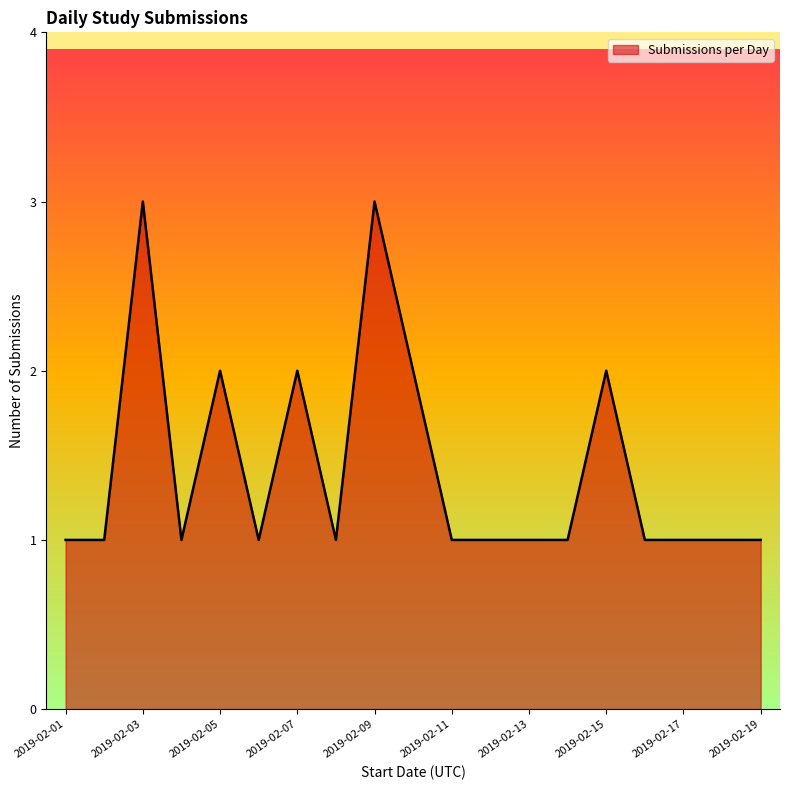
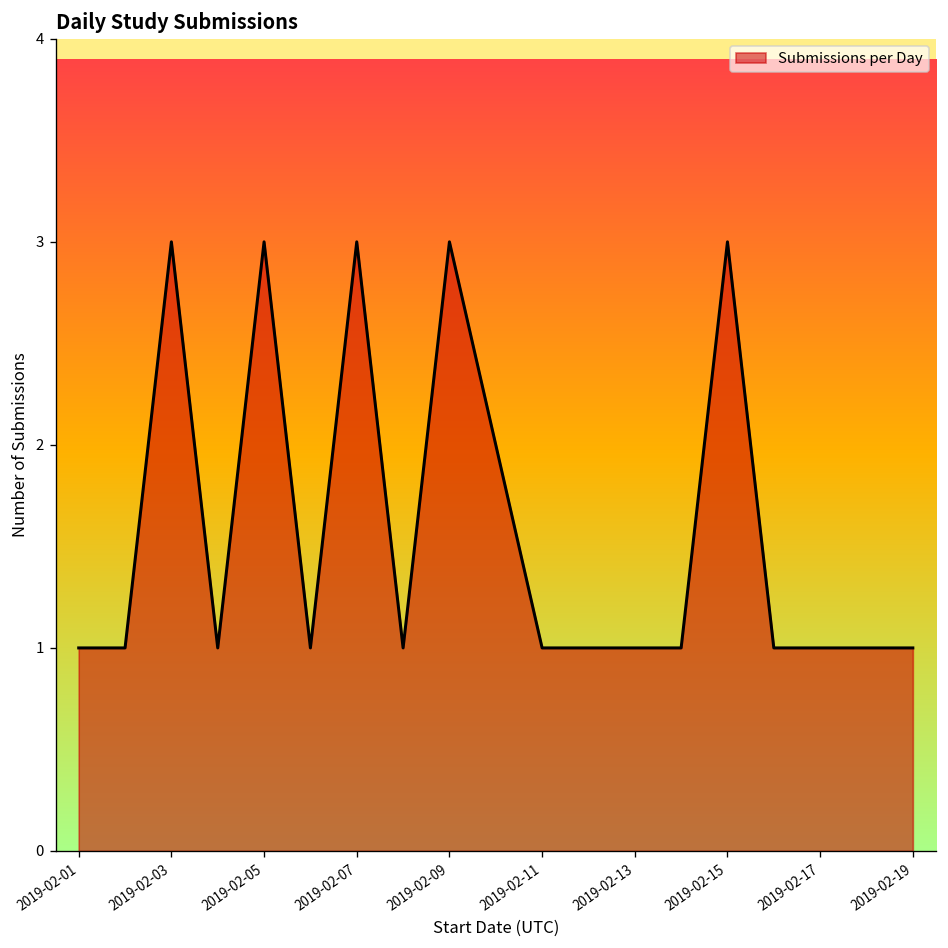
2019-02-05: 2 -> 3
2019-02-07: 2 -> 3
2019-02-15: 2 -> 3
